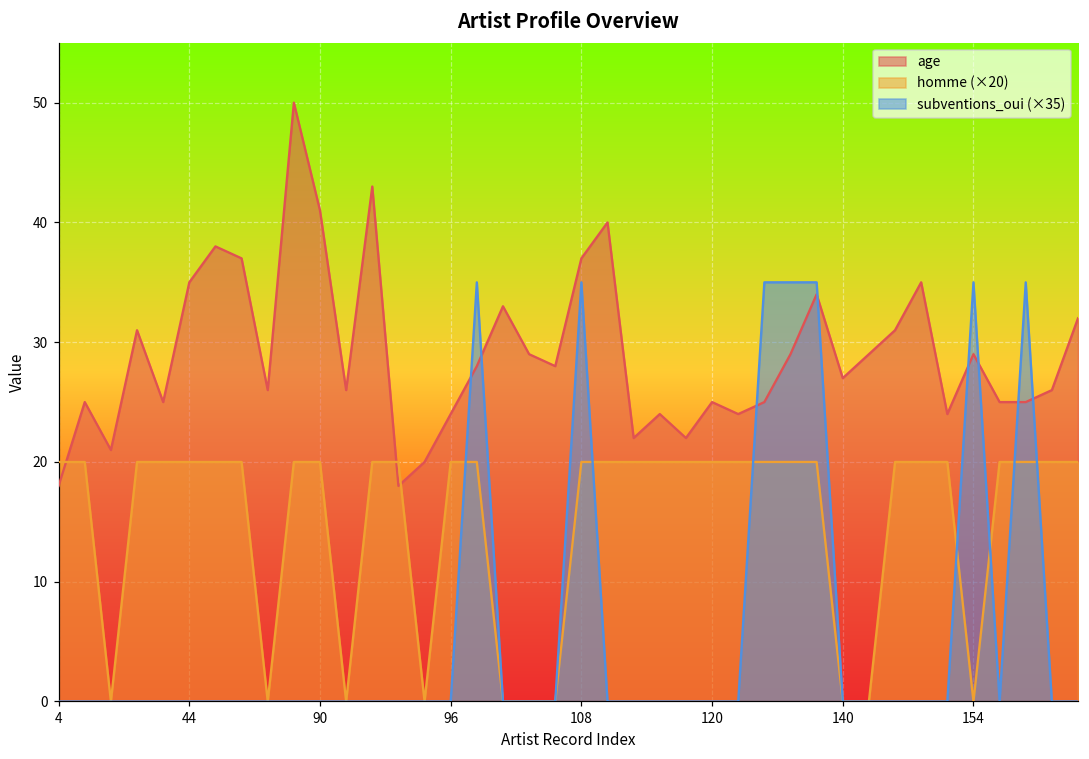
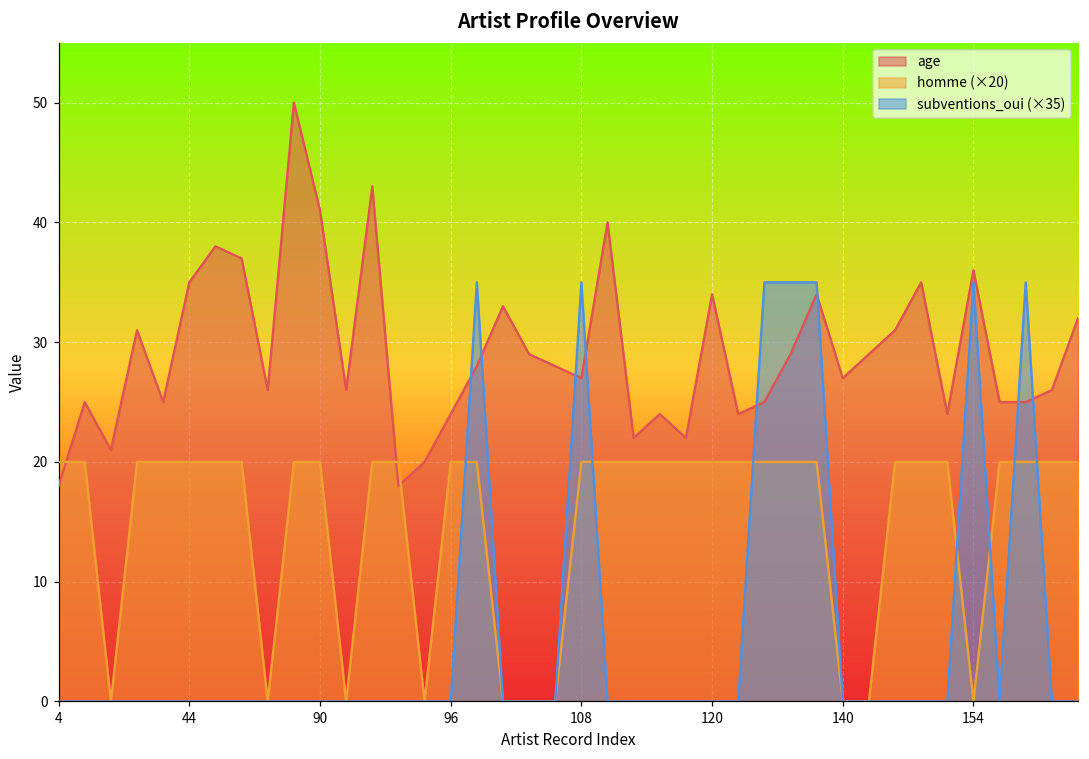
age, 108: 37 -> 27
age, 120: 25 -> 34
age, 154: 29 -> 36
